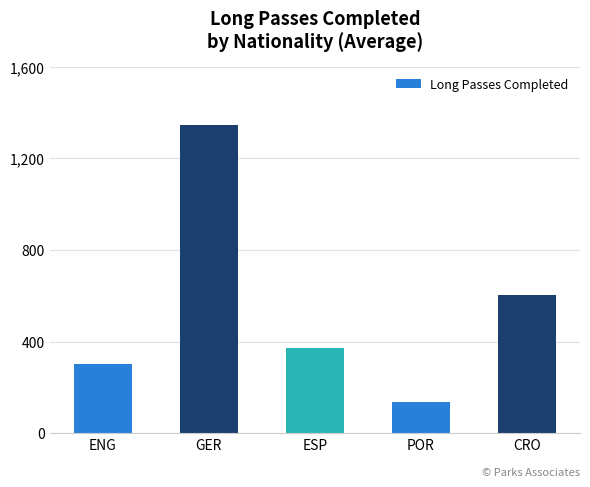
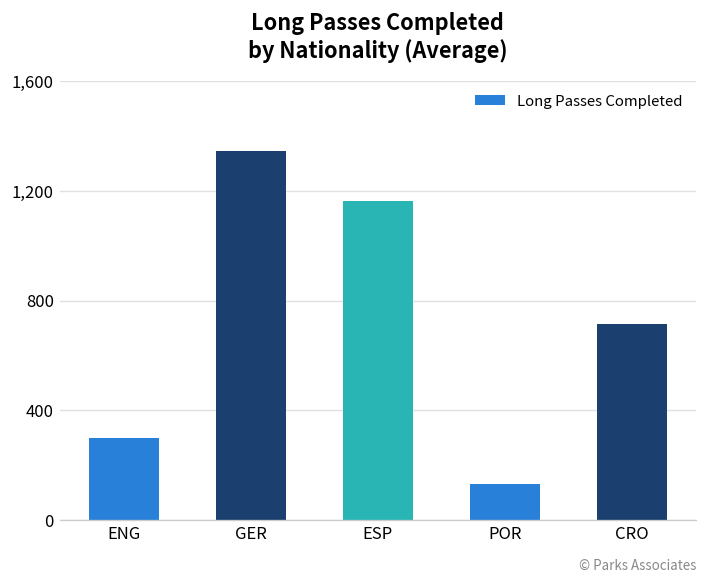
ESP: 370 -> 1,160
CRO: 600 -> 710
